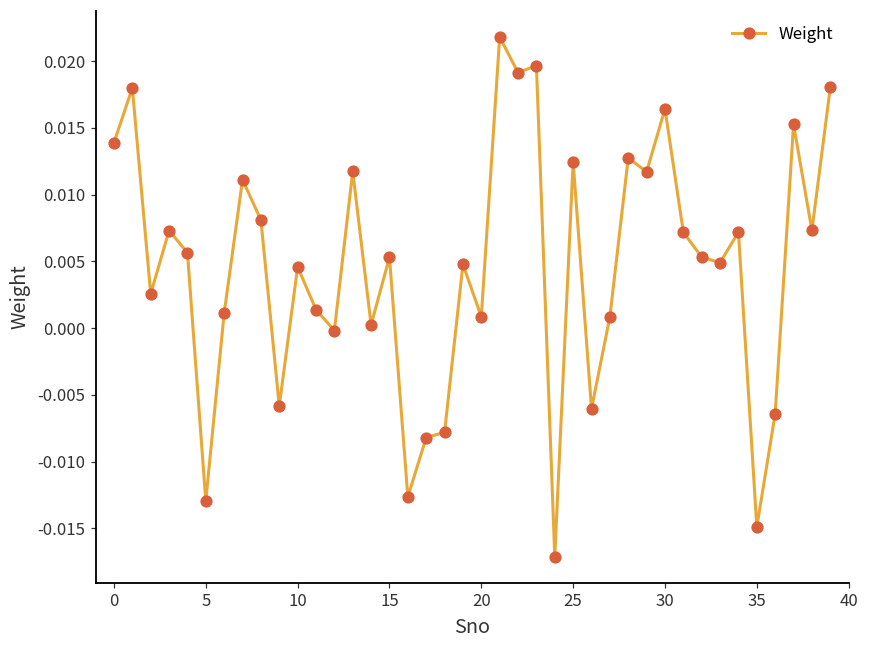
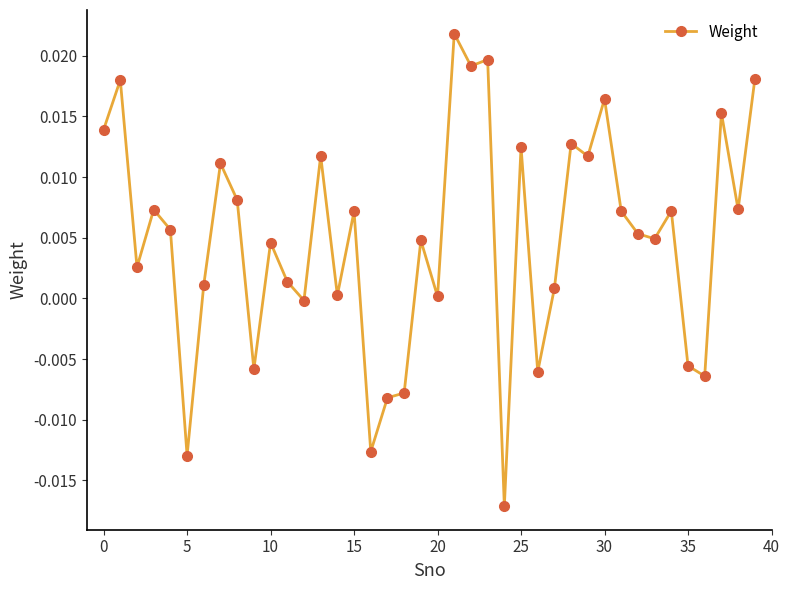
15: 0.0053 -> 0.0072
20: 0.0009 -> 0.0002
35: -0.0149 -> -0.0056
